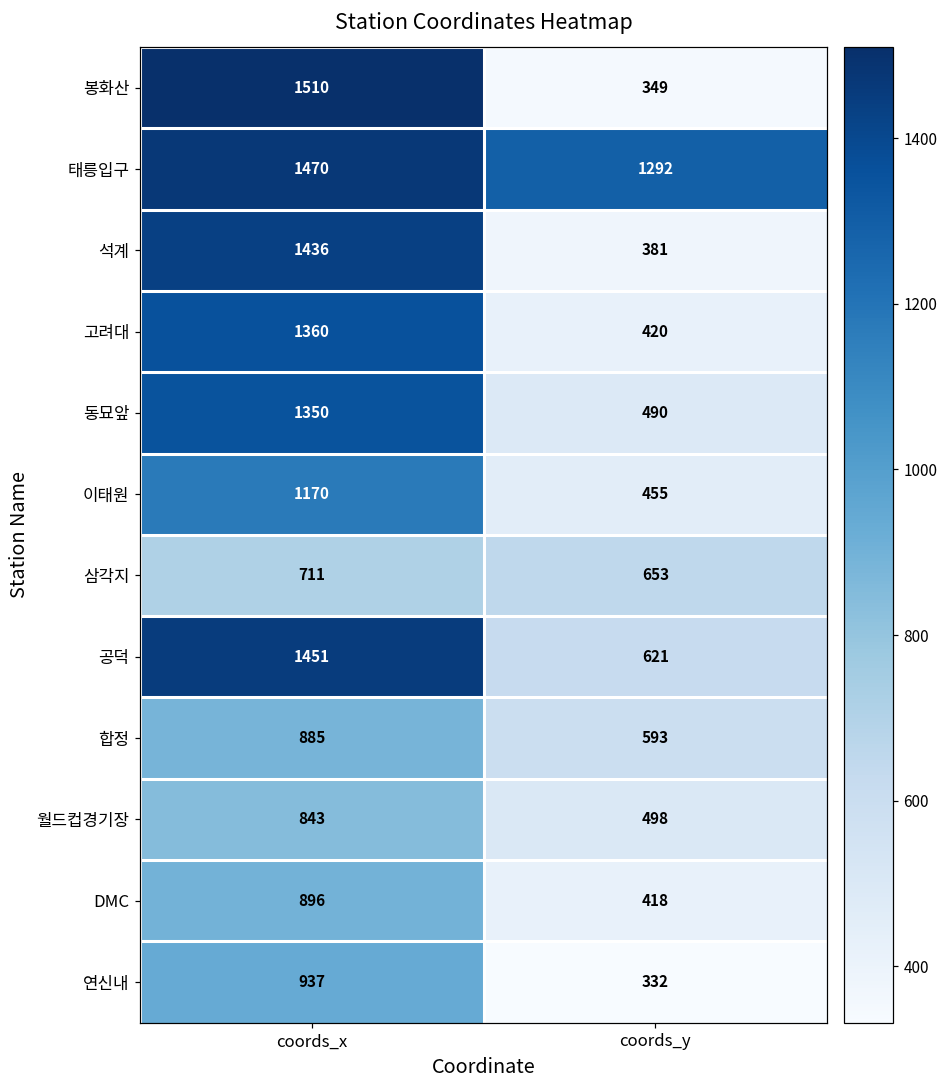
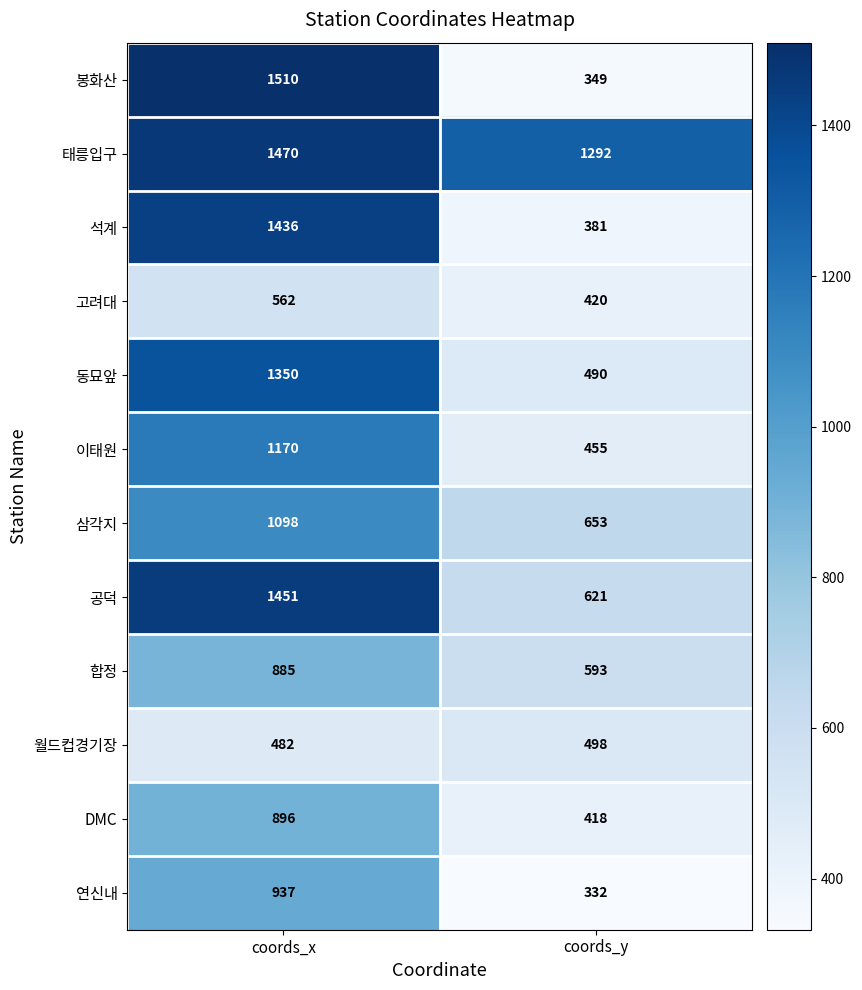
고려대, coords_x: 1360 -> 562
삼각지, coords_x: 711 -> 1098
월드컵경기장, coords_x: 843 -> 482
